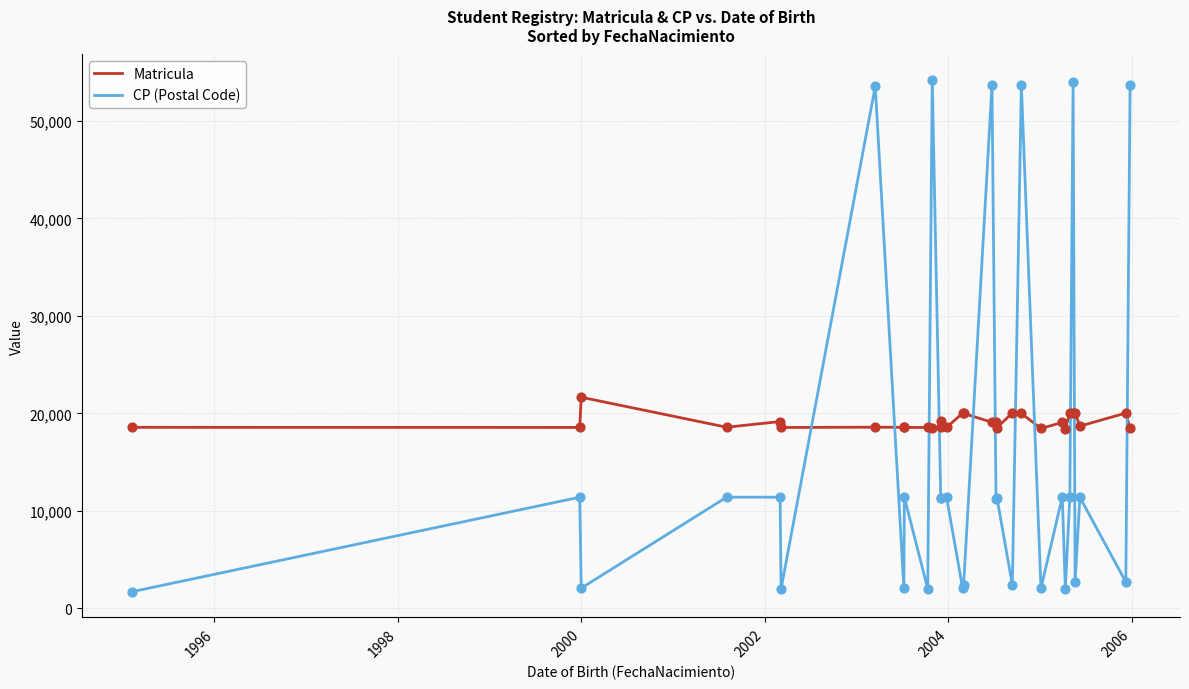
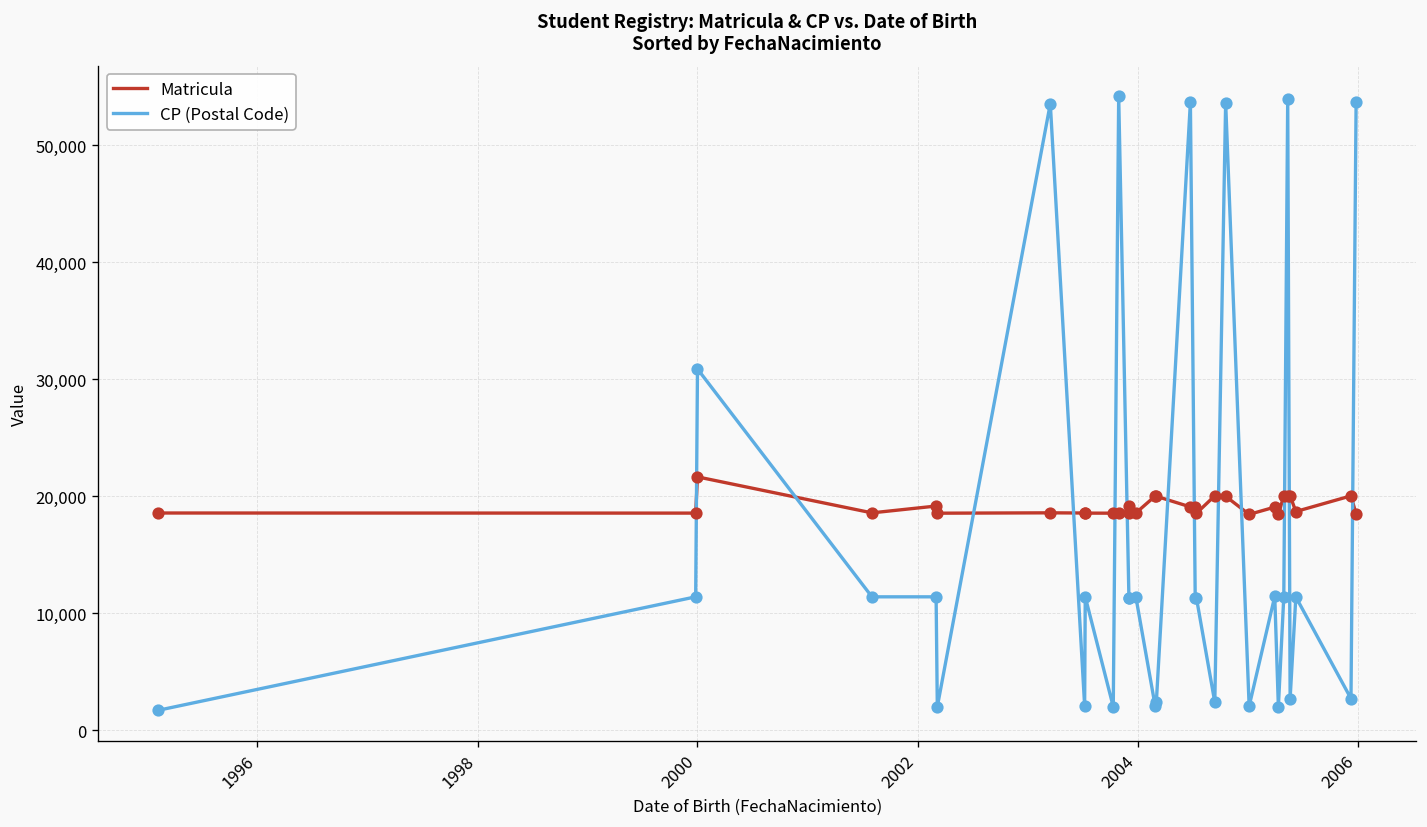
CP (Postal Code), 2000: 2,000 -> 31,000
